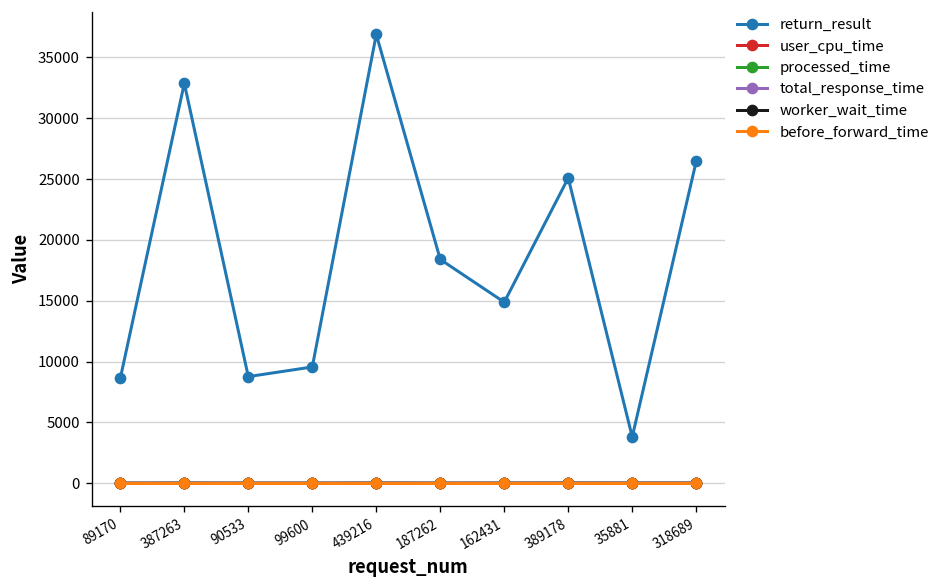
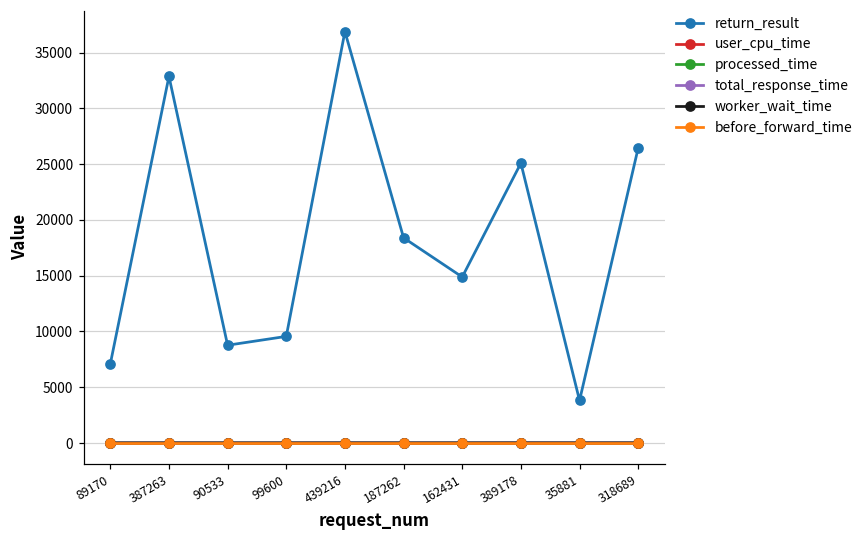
return_result, 89170: 8600 -> 7100
